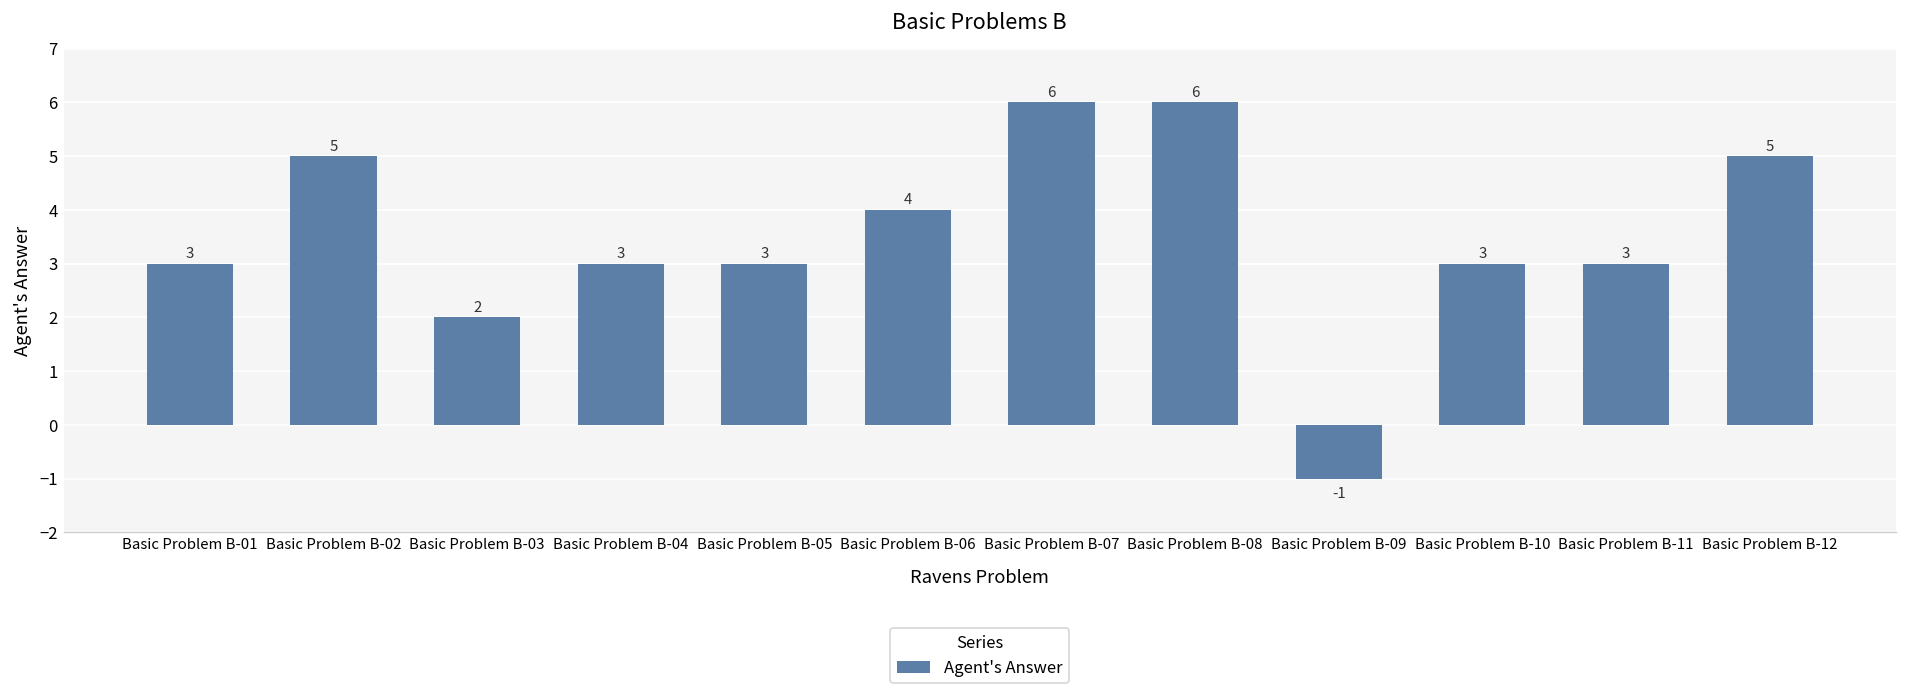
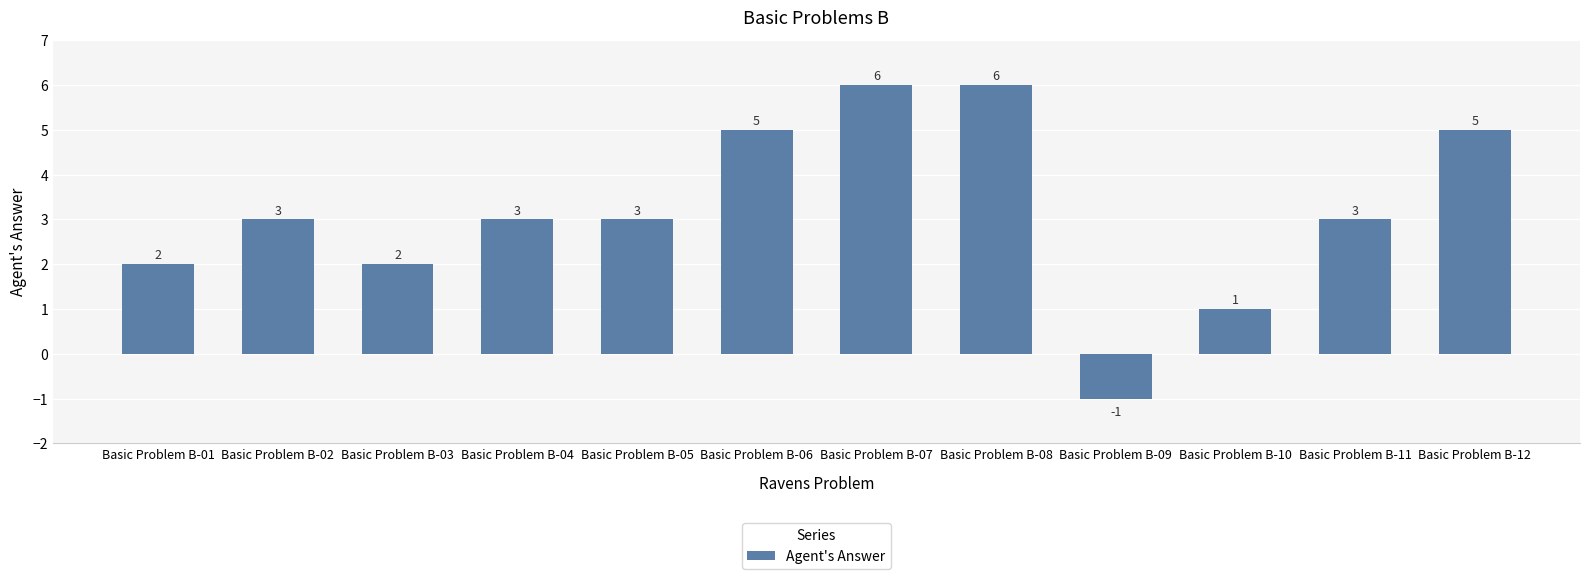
Basic Problem B-01: 3 -> 2
Basic Problem B-02: 5 -> 3
Basic Problem B-06: 4 -> 5
Basic Problem B-10: 3 -> 1
